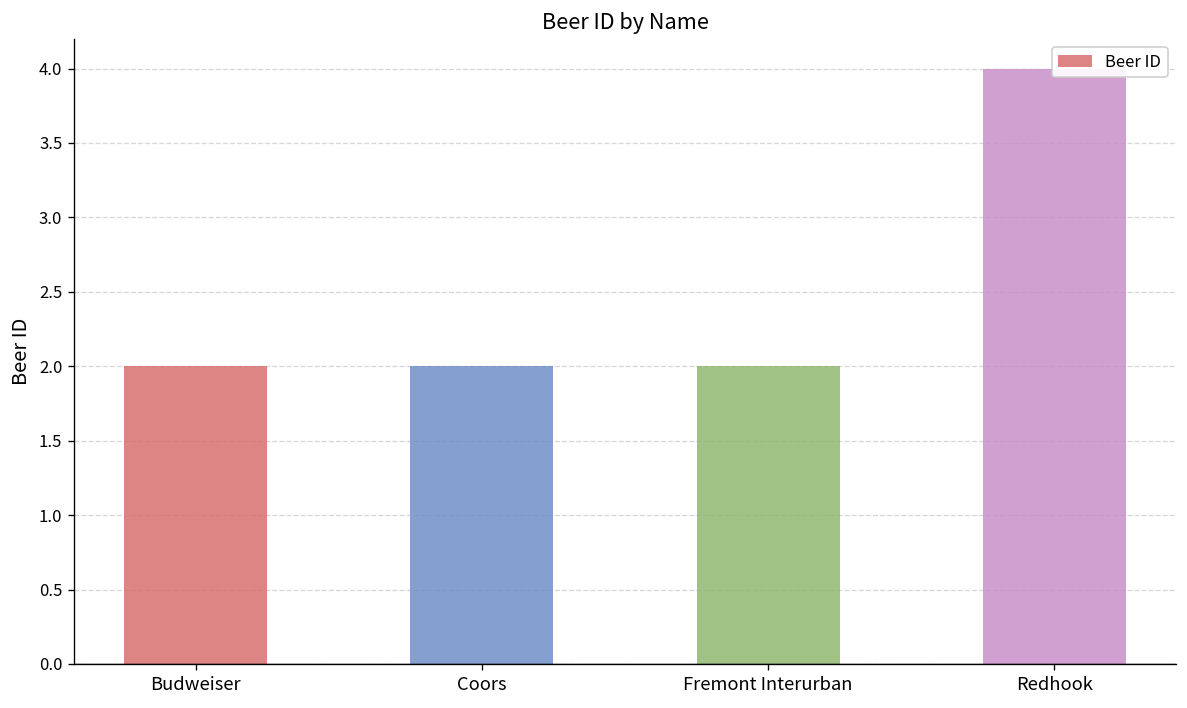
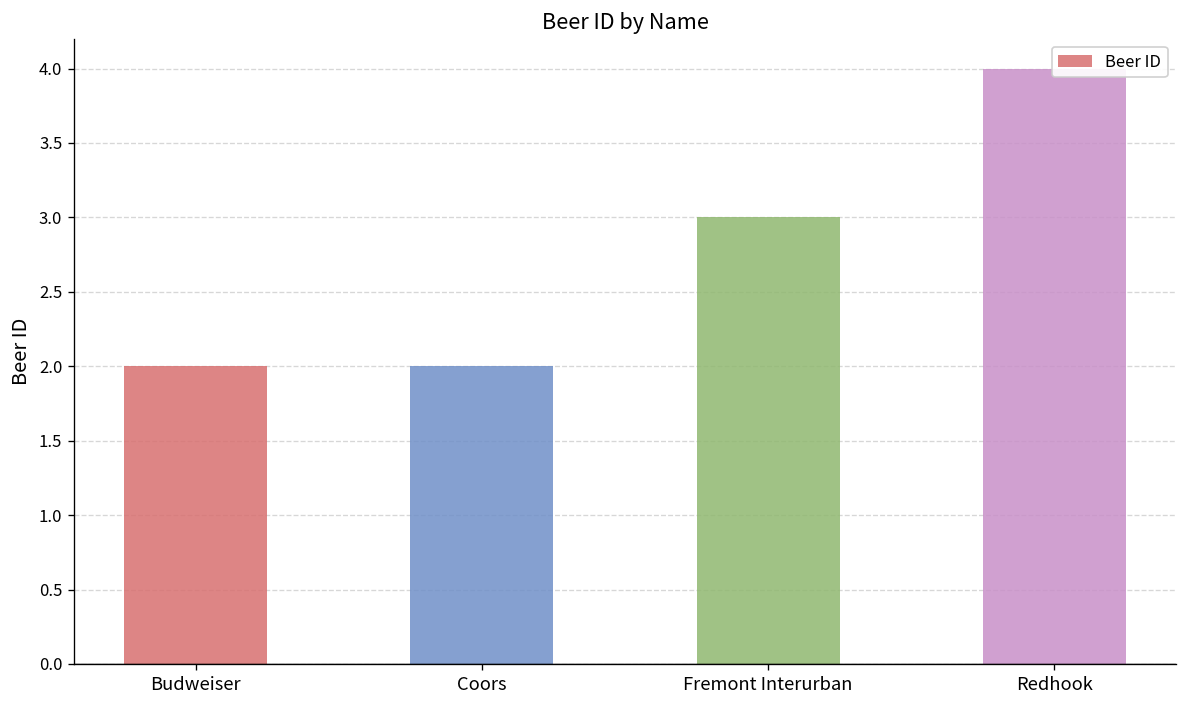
Fremont Interurban: 2 -> 3
